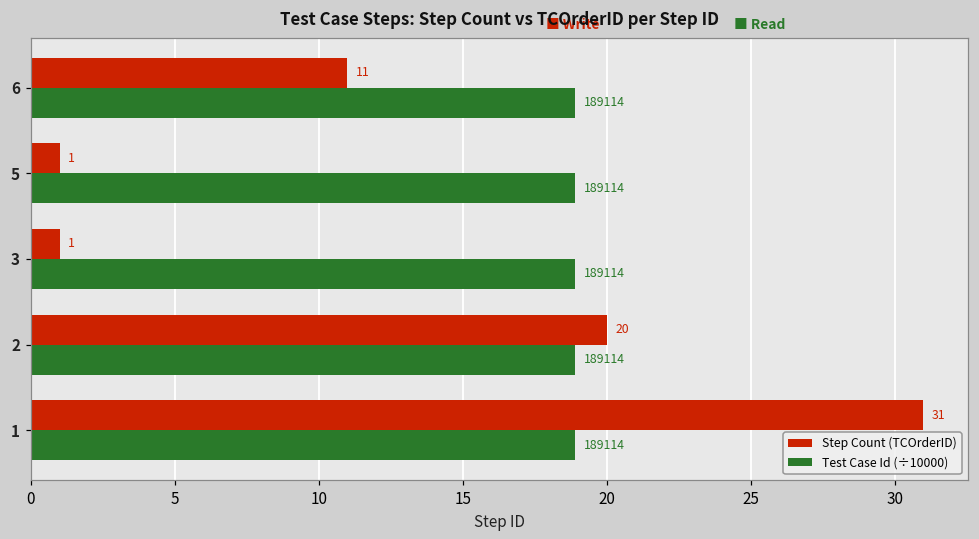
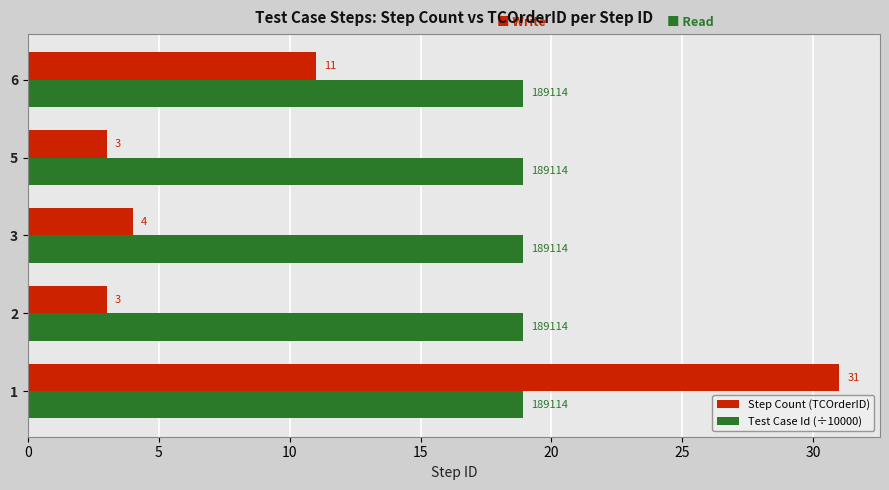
Step Count (TCOrderID), 5: 1 -> 3
Step Count (TCOrderID), 3: 1 -> 4
Step Count (TCOrderID), 2: 20 -> 3
